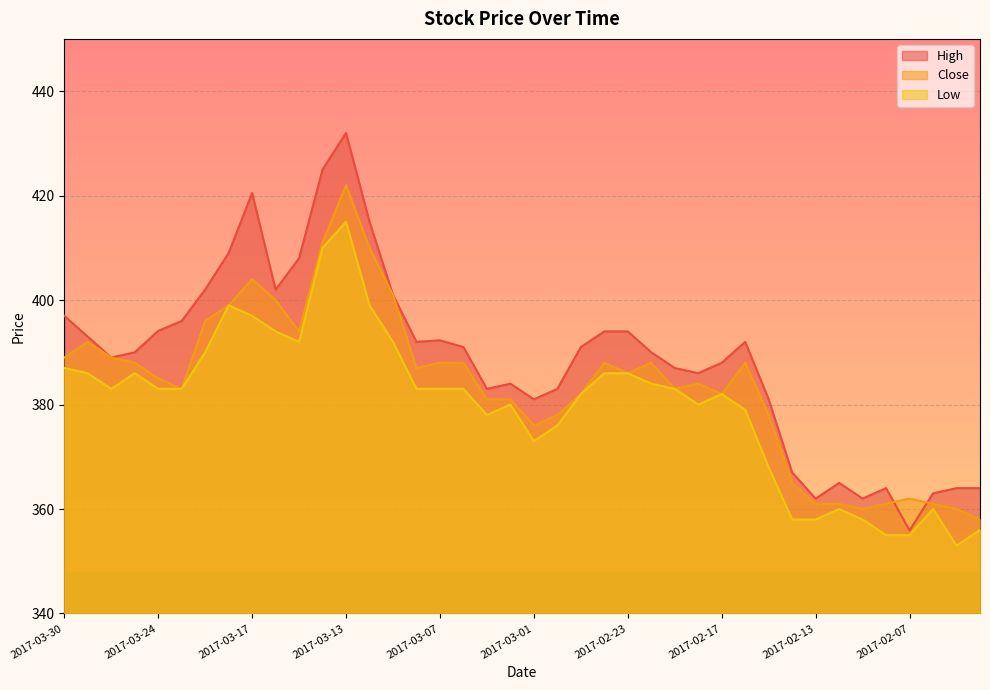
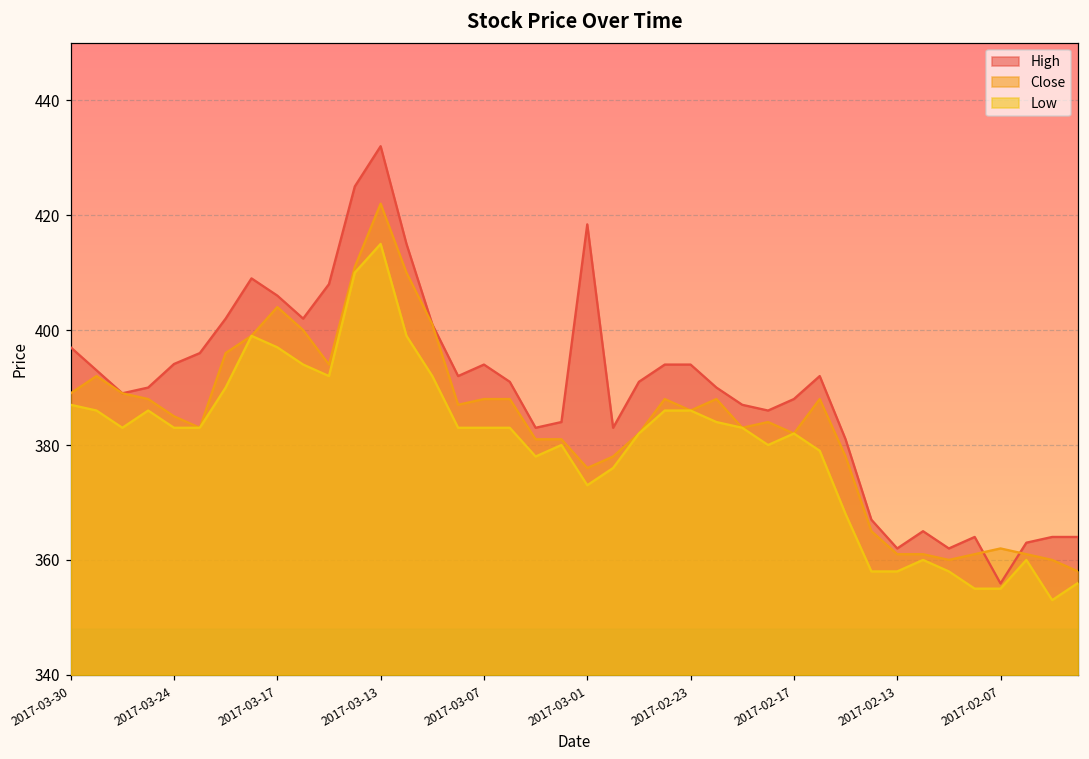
High, 2017-03-17: 421 -> 406
High, 2017-03-07: 392 -> 394
High, 2017-03-01: 381 -> 418
